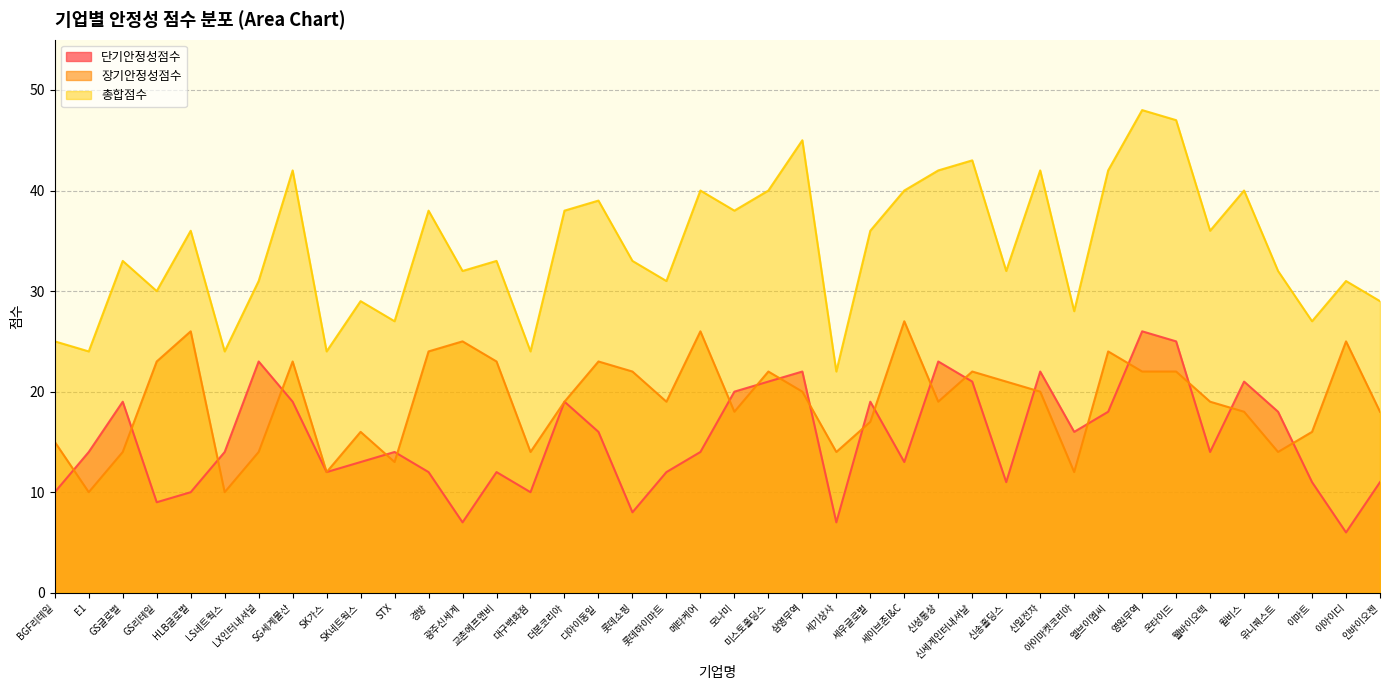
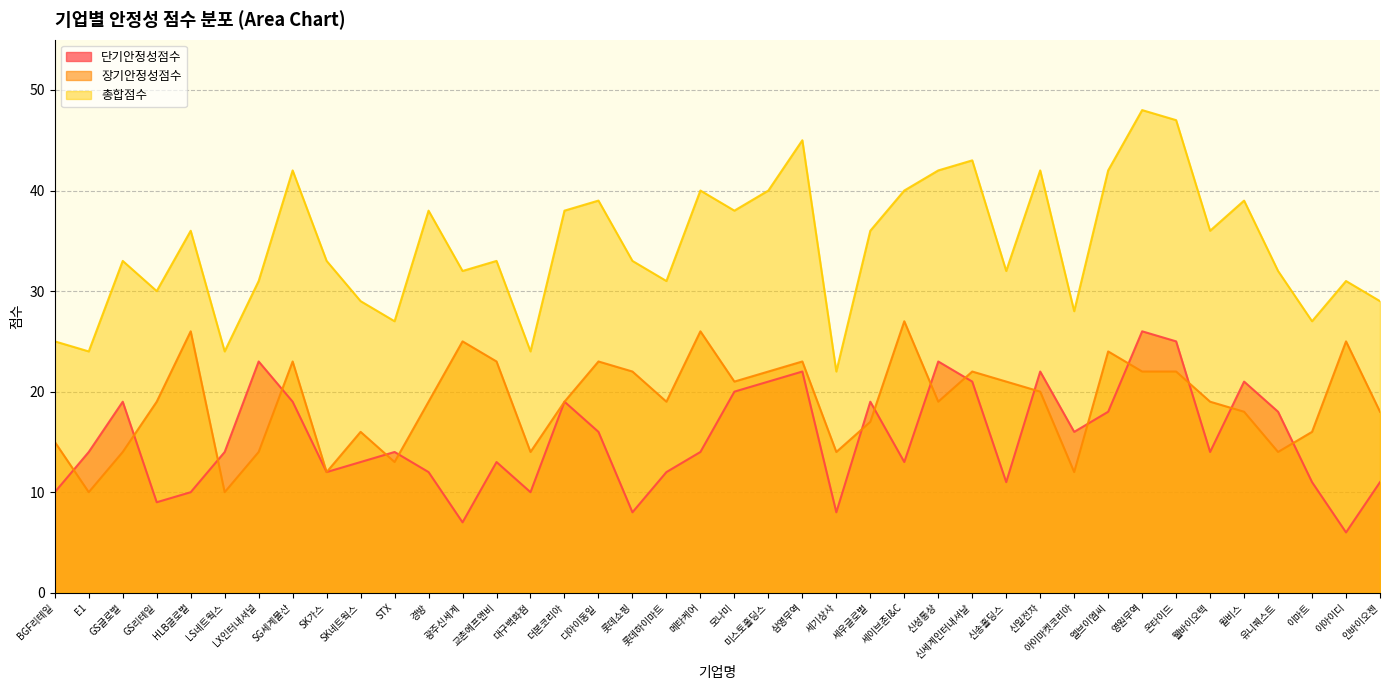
장기안정성점수, GS리테일: 23 -> 19
총합점수, SK가스: 24 -> 33
장기안정성점수, 경방: 24 -> 19
단기안정성점수, 교촌에프앤비: 12 -> 13
장기안정성점수, 모나미: 18 -> 21
장기안정성점수, 삼영무역: 20 -> 23
단기안정성점수, 세기상사: 7 -> 8
총합점수, 윌비스: 40 -> 39
